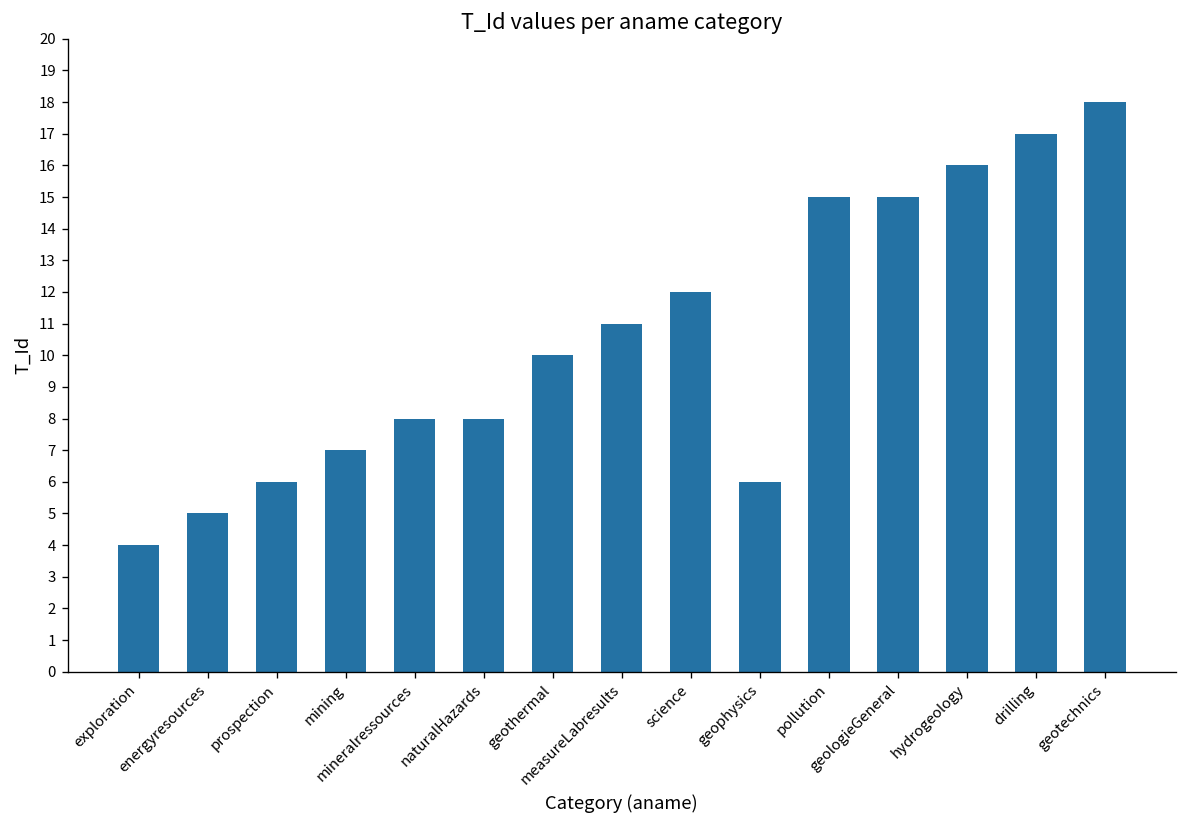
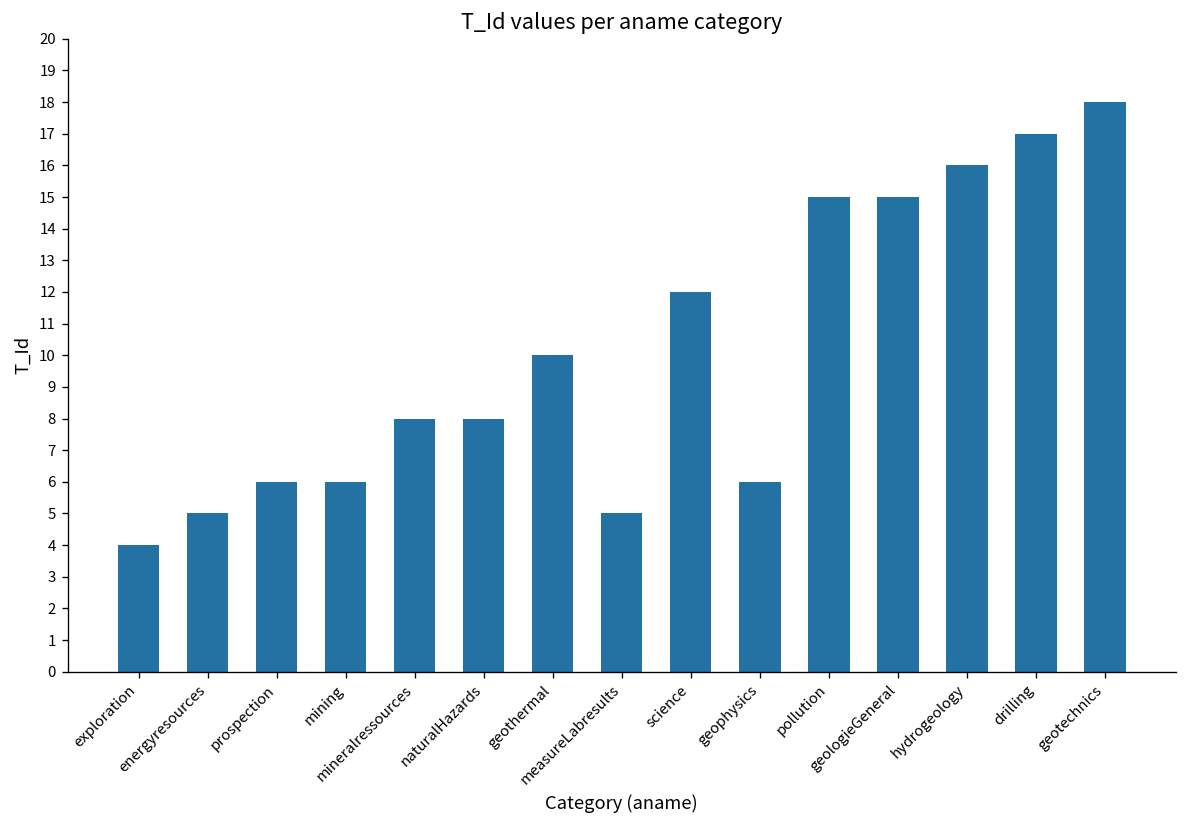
mining: 7 -> 6
measureLabresults: 11 -> 5
